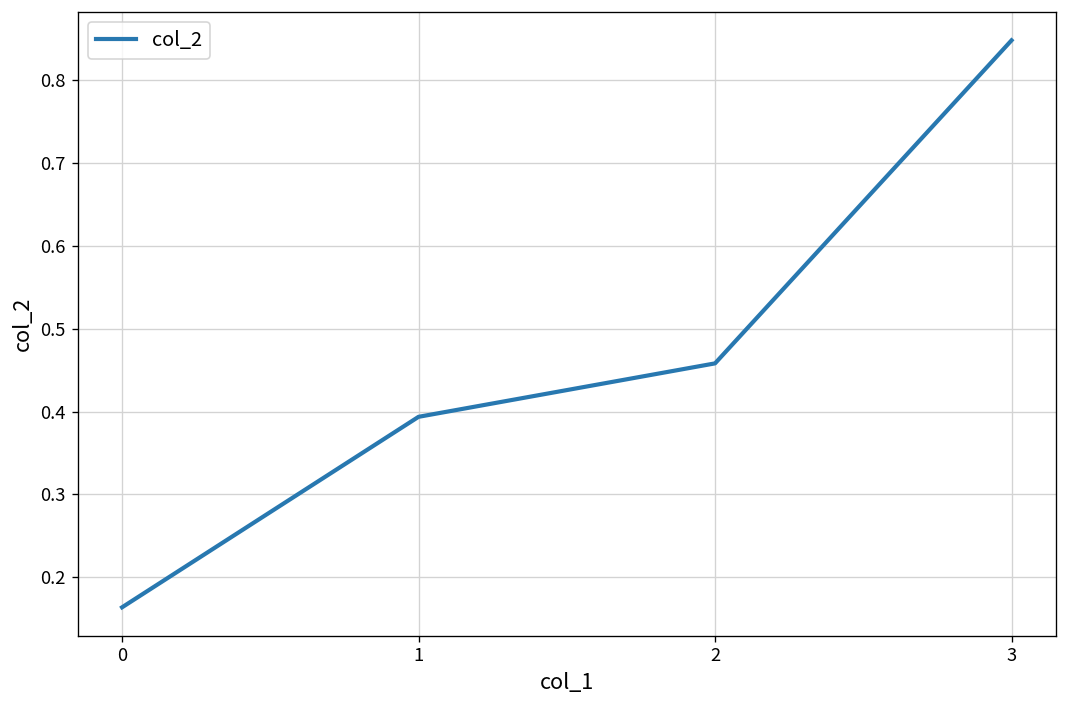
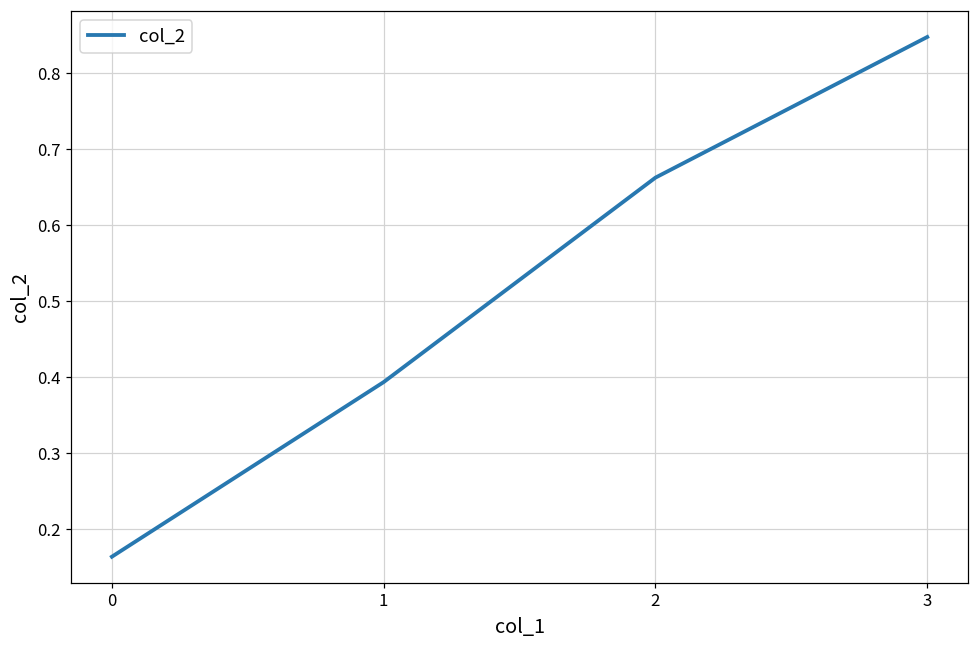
2: 0.46 -> 0.66
